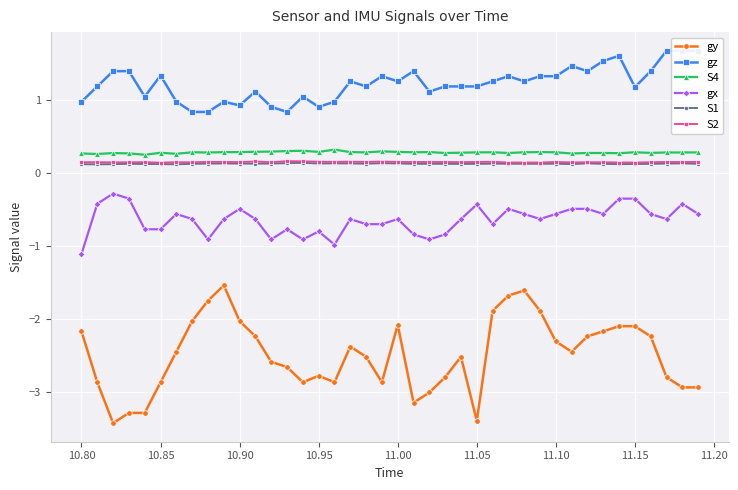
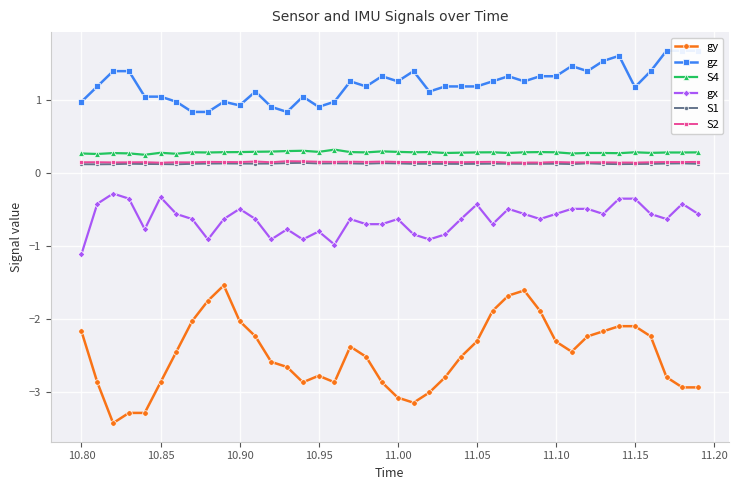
gz, 10.85: 1.3 -> 1.1
gx, 10.85: -0.8 -> -0.3
gy, 11.00: -2.1 -> -3.1
gy, 11.05: -3.4 -> -2.3
